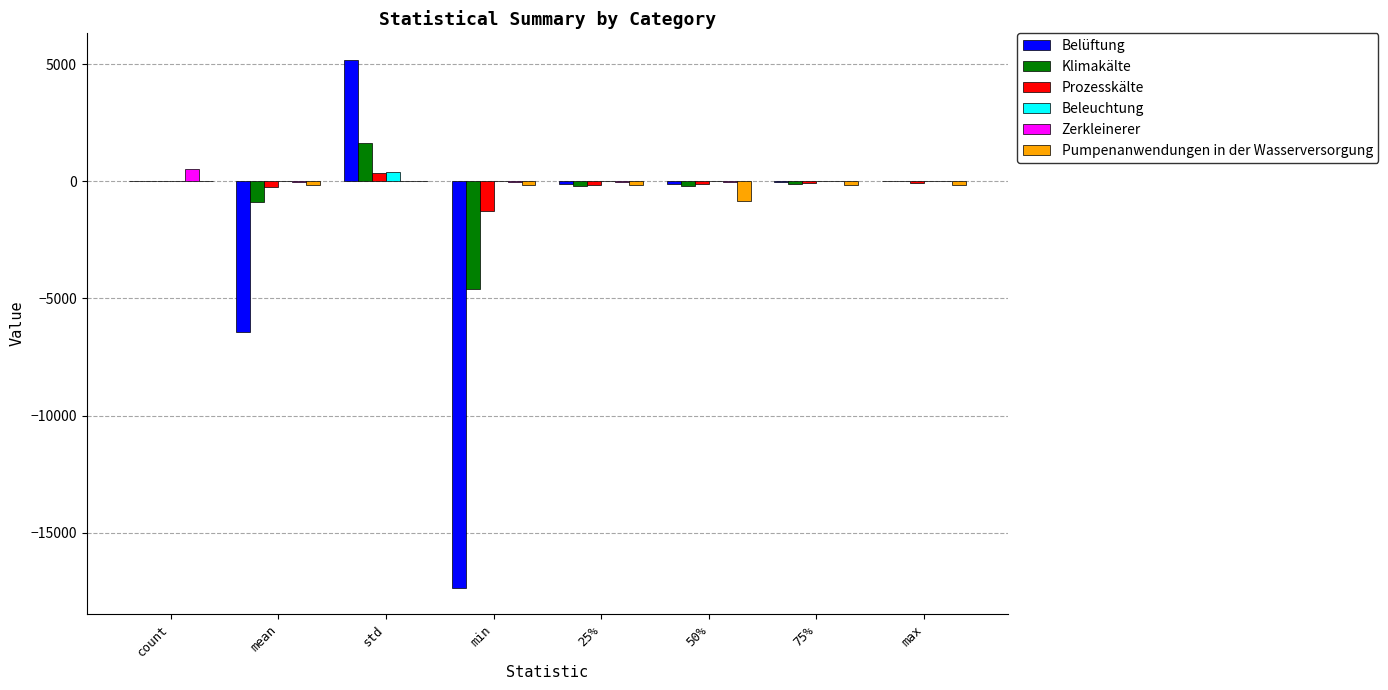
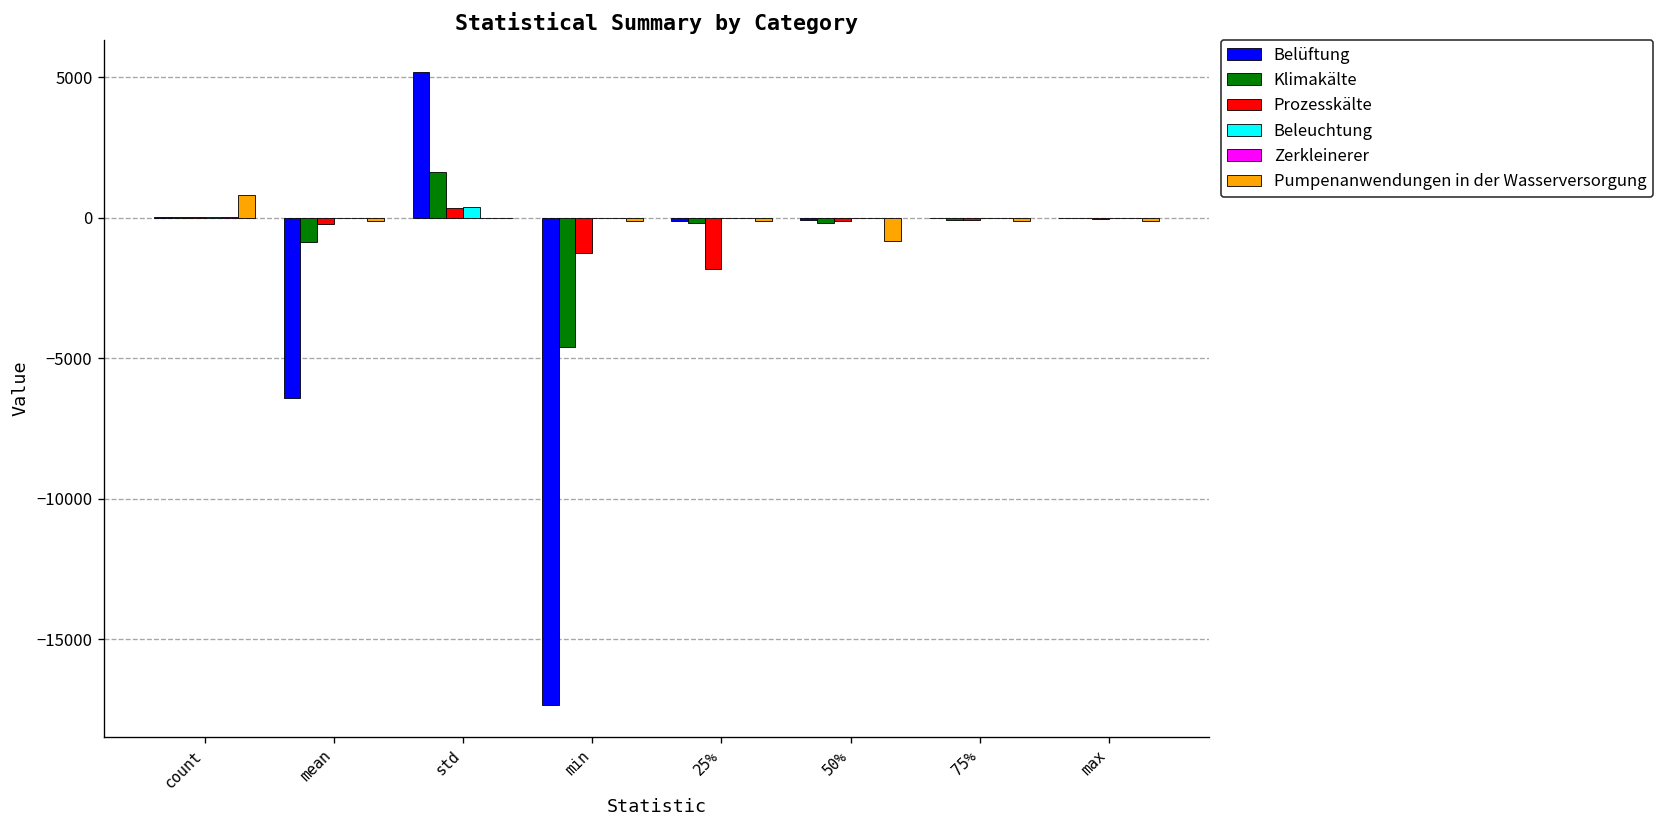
Zerkleinerer, count: 500 -> 0
Pumpenanwendungen in der Wasserversorgung, count: 0 -> 800
Prozesskälte, 25%: -200 -> -1800
